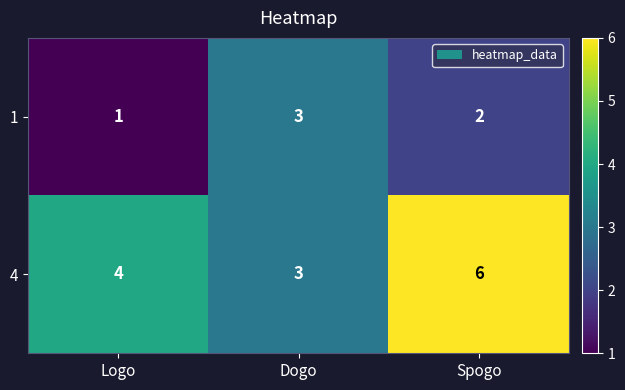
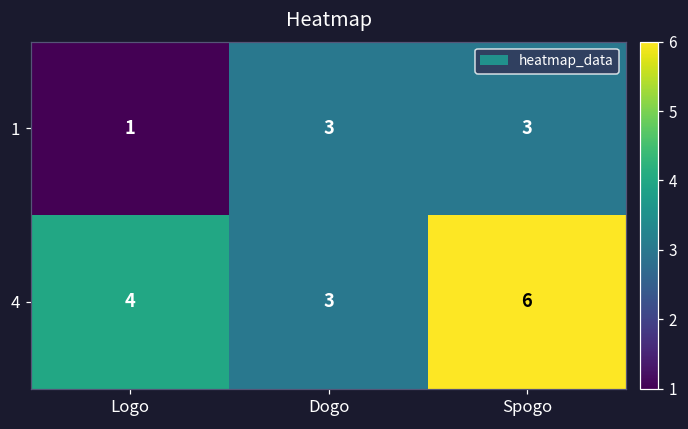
1, Spogo: 2 -> 3
